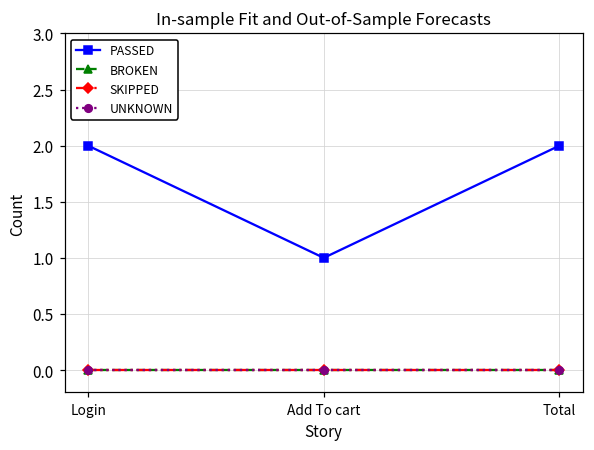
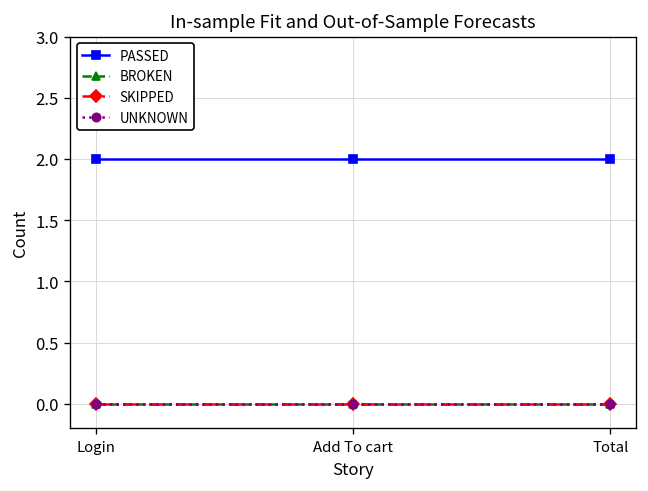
PASSED, Add To cart: 1 -> 2
